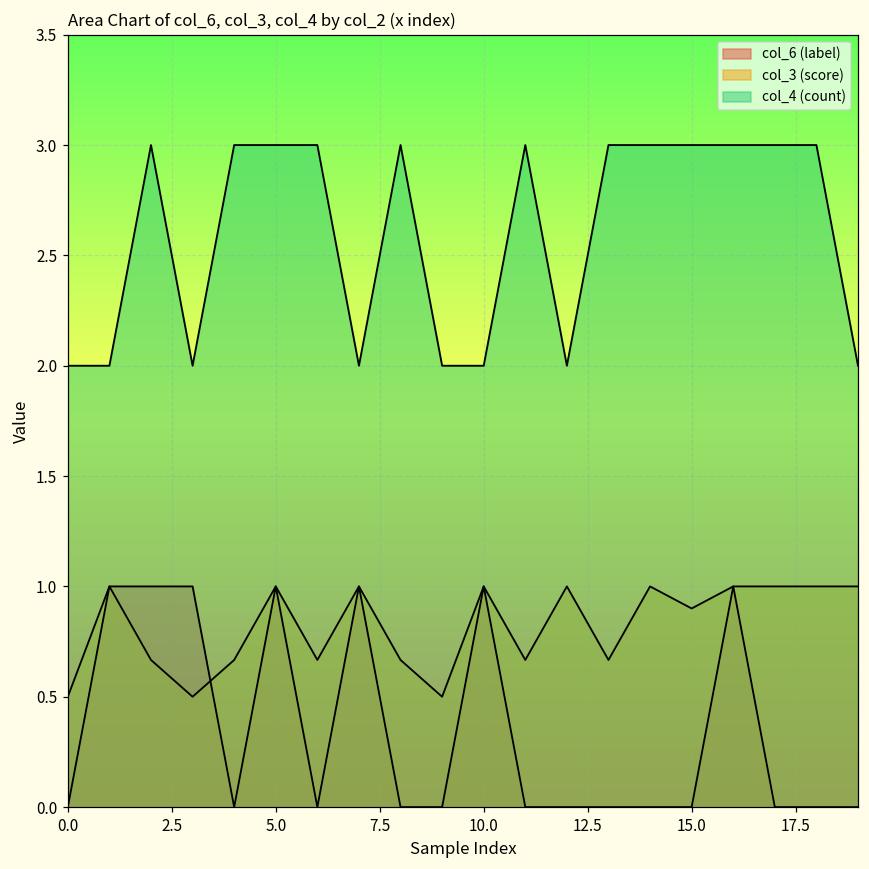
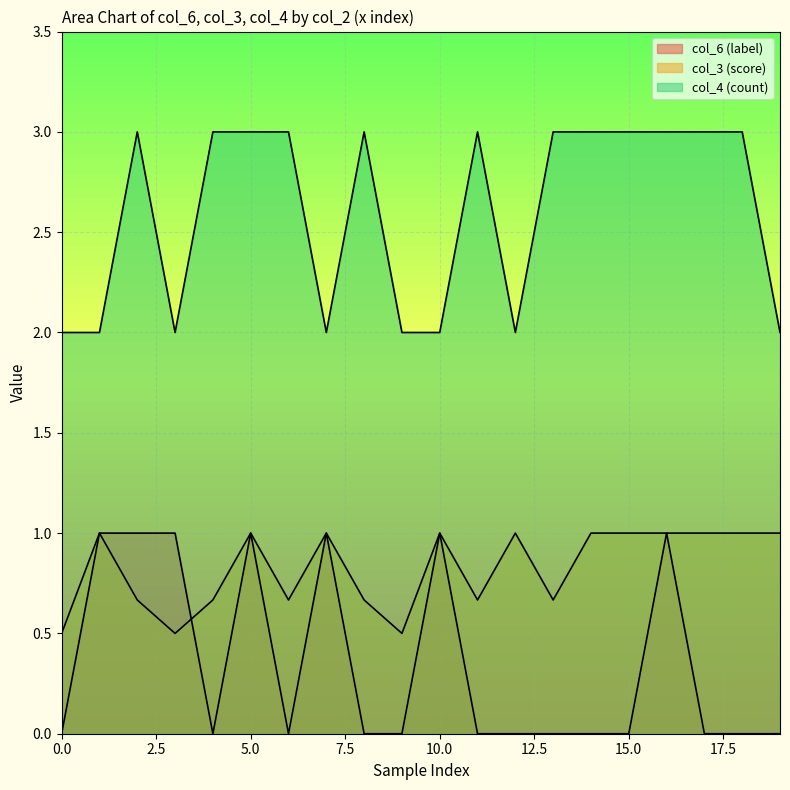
col_3 (score), 15.0: 0.9 -> 1.0
